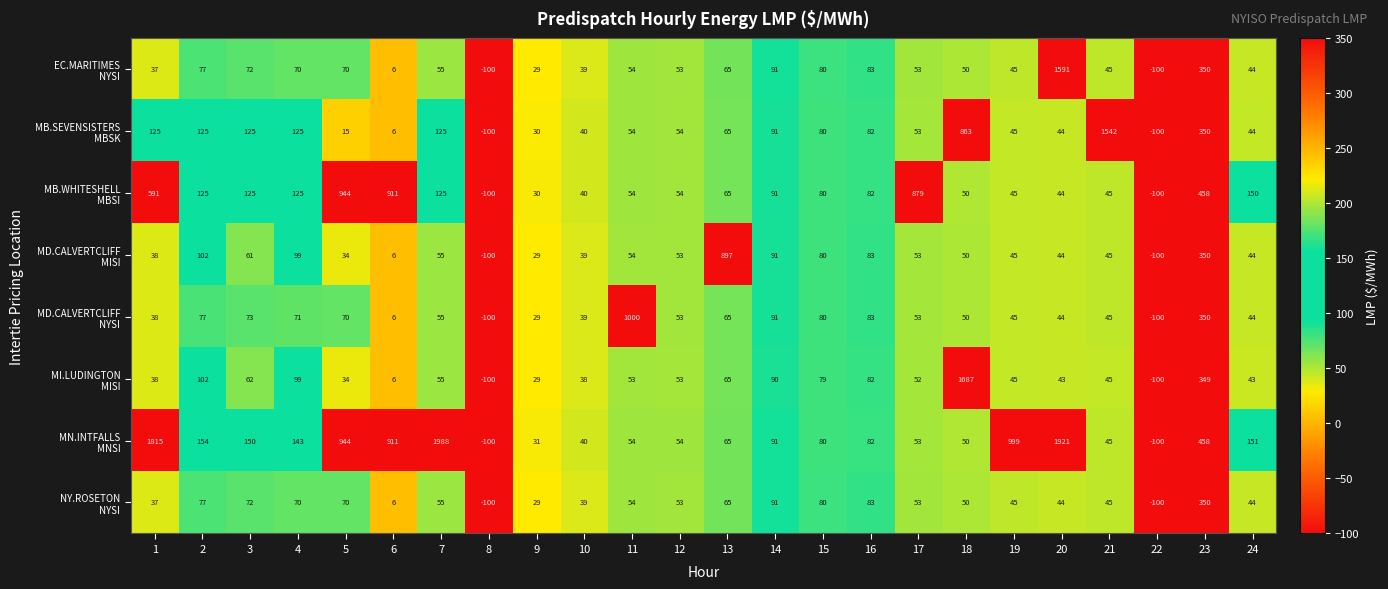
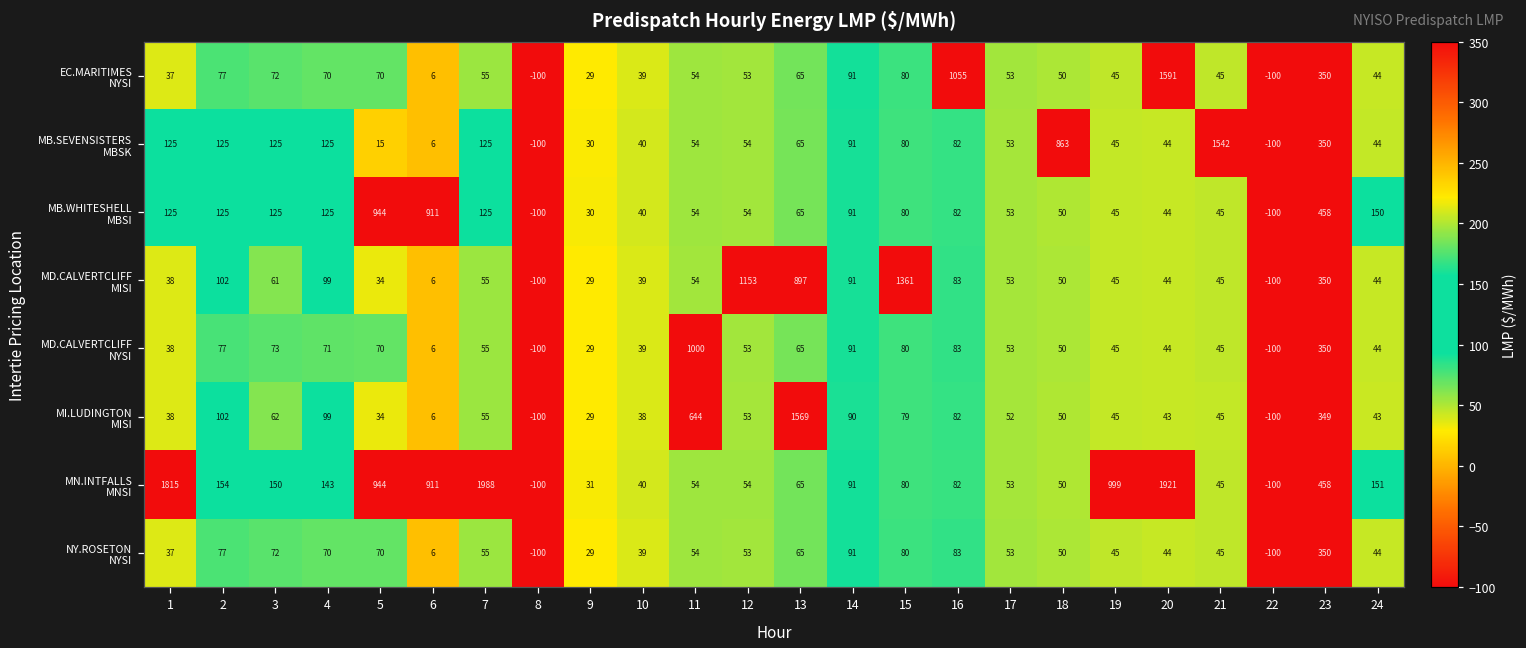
EC.MARITIMES NYSI, 16: 83 -> 1055
MB.WHITESHELL MBSI, 1: 591 -> 125
MB.WHITESHELL MBSI, 17: 879 -> 53
MD.CALVERTCLIFF MISI, 12: 53 -> 1153
MD.CALVERTCLIFF MISI, 15: 80 -> 1361
MI.LUDINGTON MISI, 11: 53 -> 644
MI.LUDINGTON MISI, 13: 65 -> 1569
MI.LUDINGTON MISI, 18: 1687 -> 50
